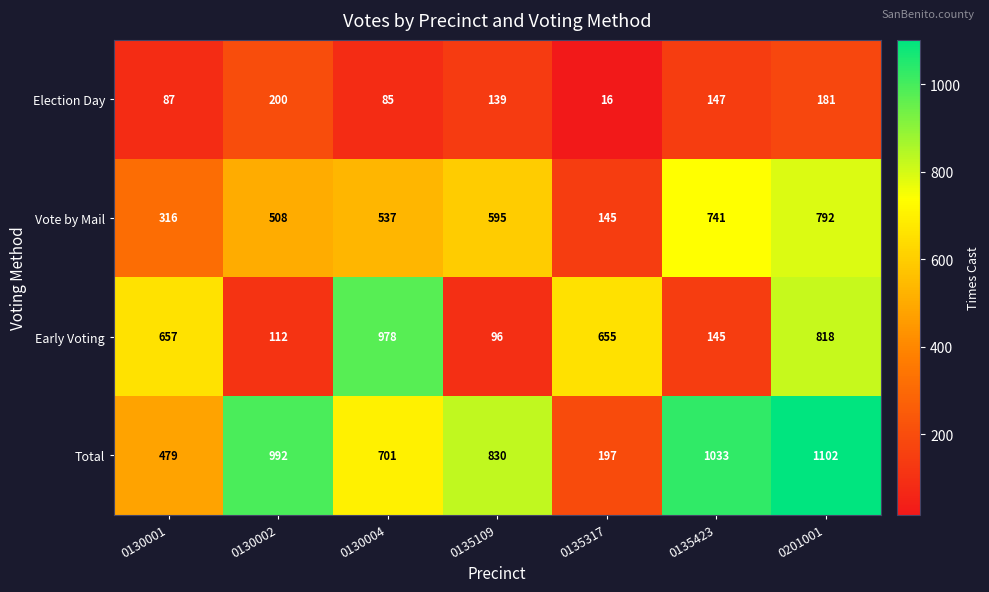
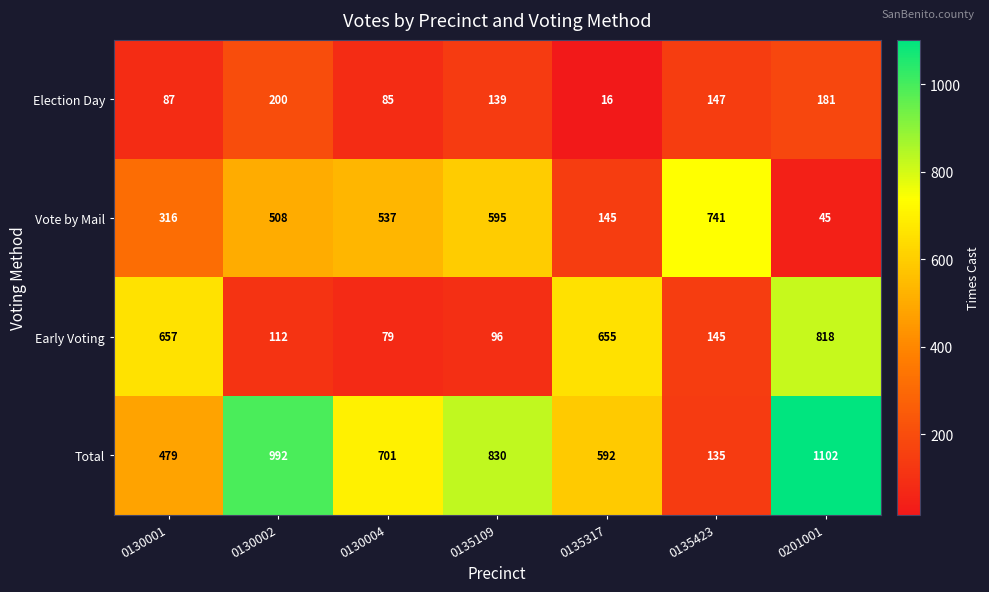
Vote by Mail, 0201001: 792 -> 45
Early Voting, 0130004: 978 -> 79
Total, 0135317: 197 -> 592
Total, 0135423: 1033 -> 135
